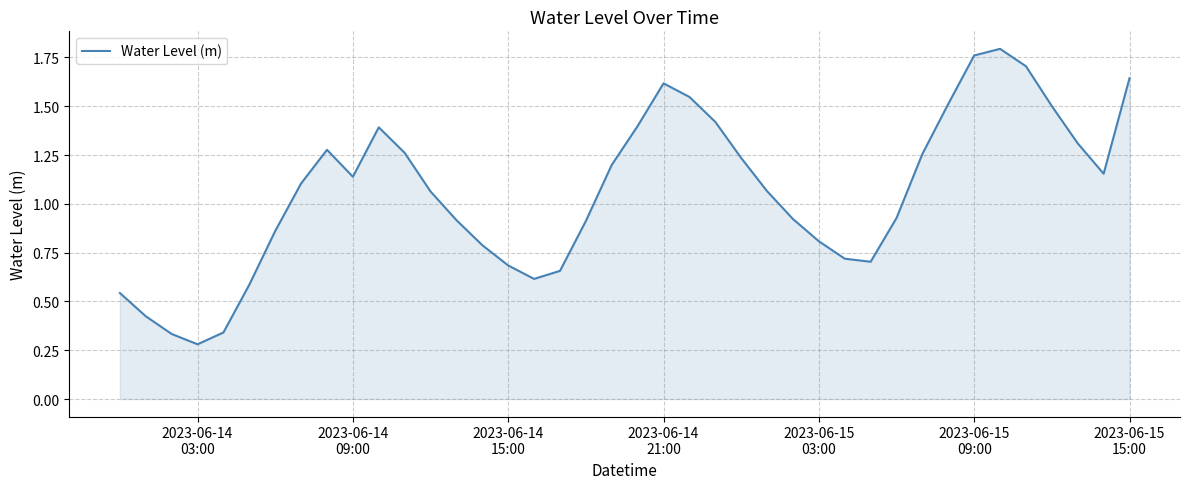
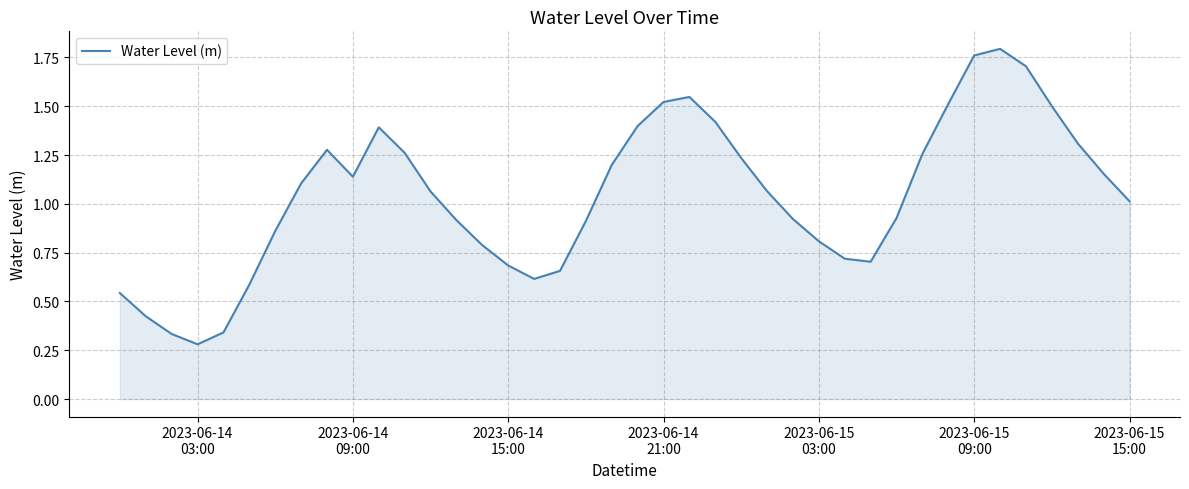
2023-06-14 21:00: 1.62 -> 1.52
2023-06-15 15:00: 1.64 -> 1.01
